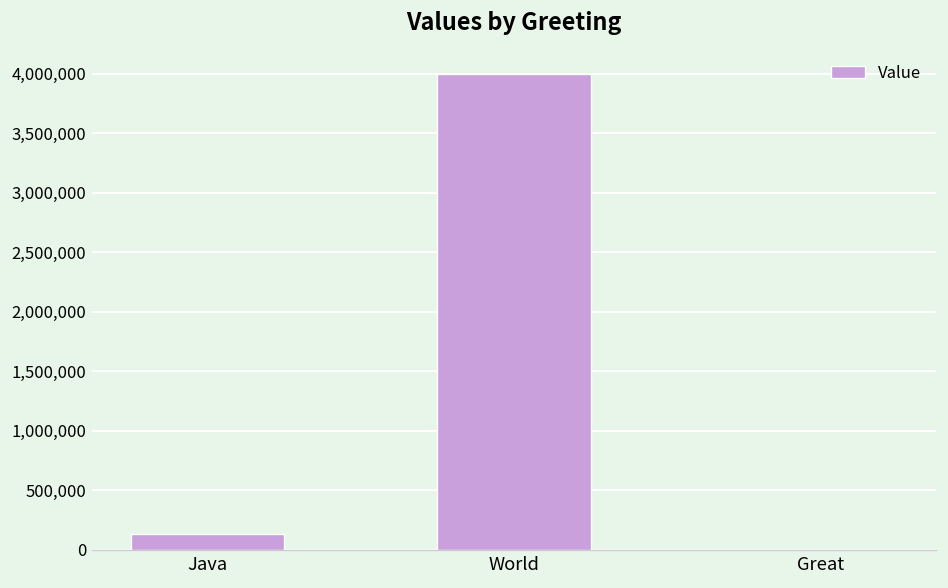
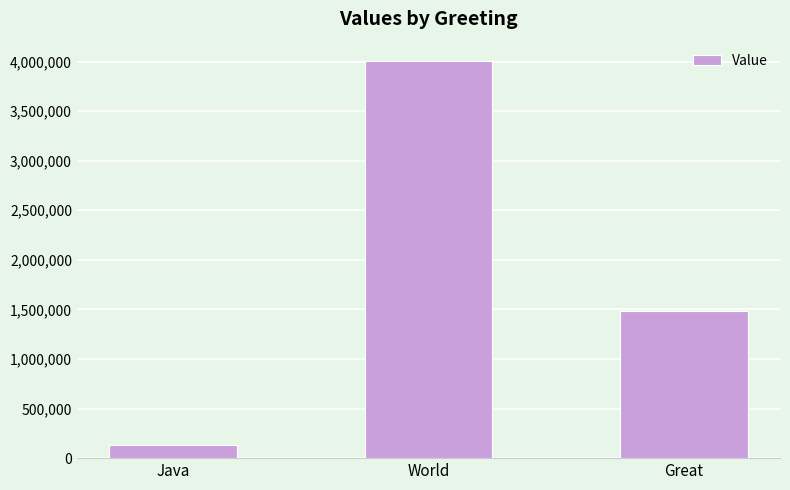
Great: 0 -> 1,500,000
